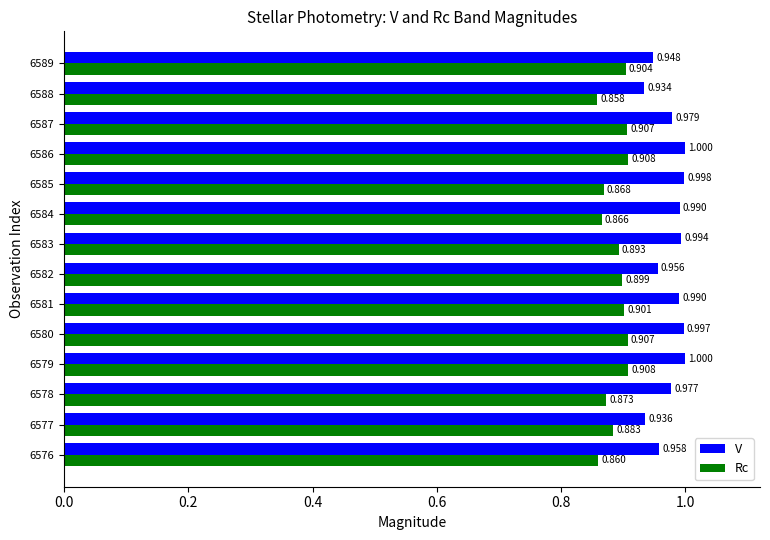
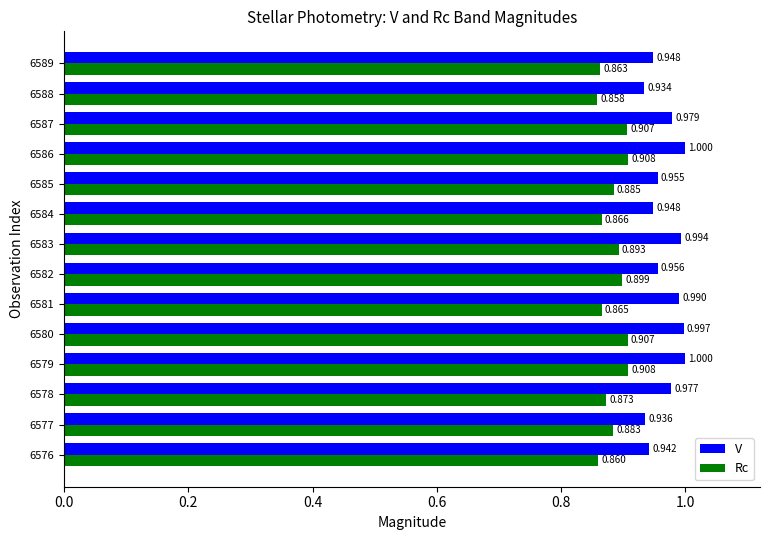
Rc, 6589: 0.904 -> 0.863
V, 6585: 0.998 -> 0.955
Rc, 6585: 0.868 -> 0.885
V, 6584: 0.990 -> 0.948
Rc, 6581: 0.901 -> 0.865
V, 6576: 0.958 -> 0.942
